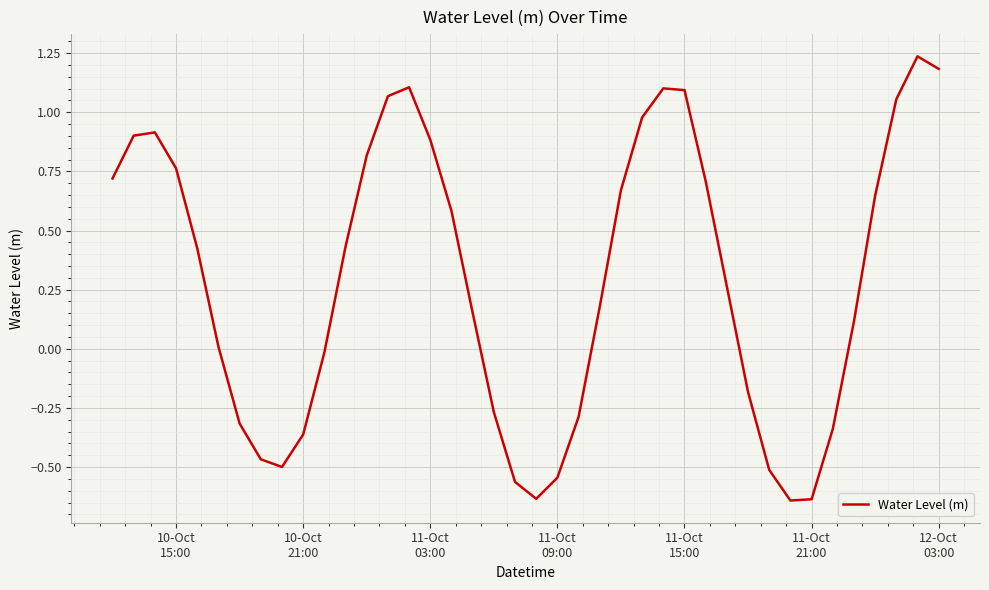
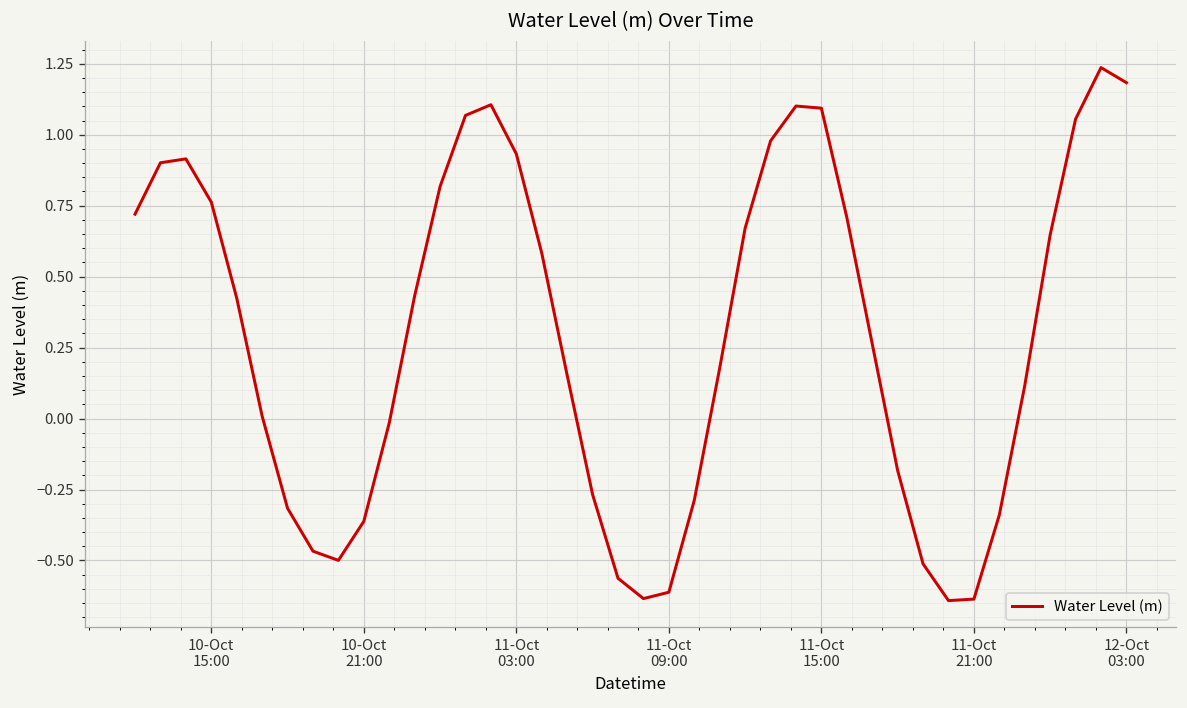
11-Oct 03:00: 0.88 -> 0.93
11-Oct 09:00: -0.54 -> -0.61
